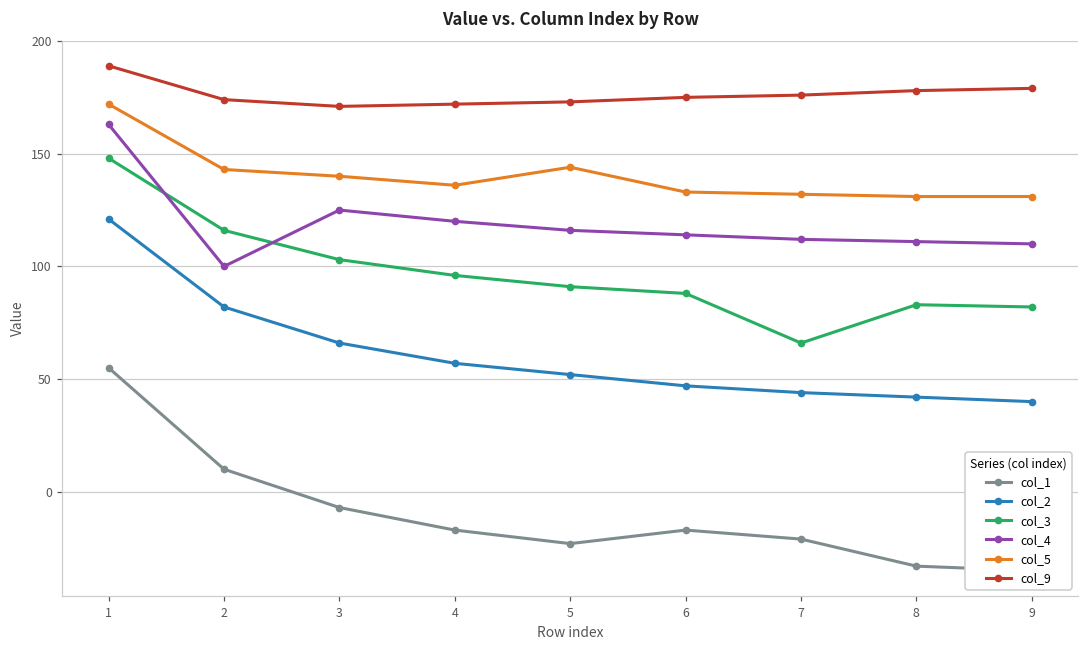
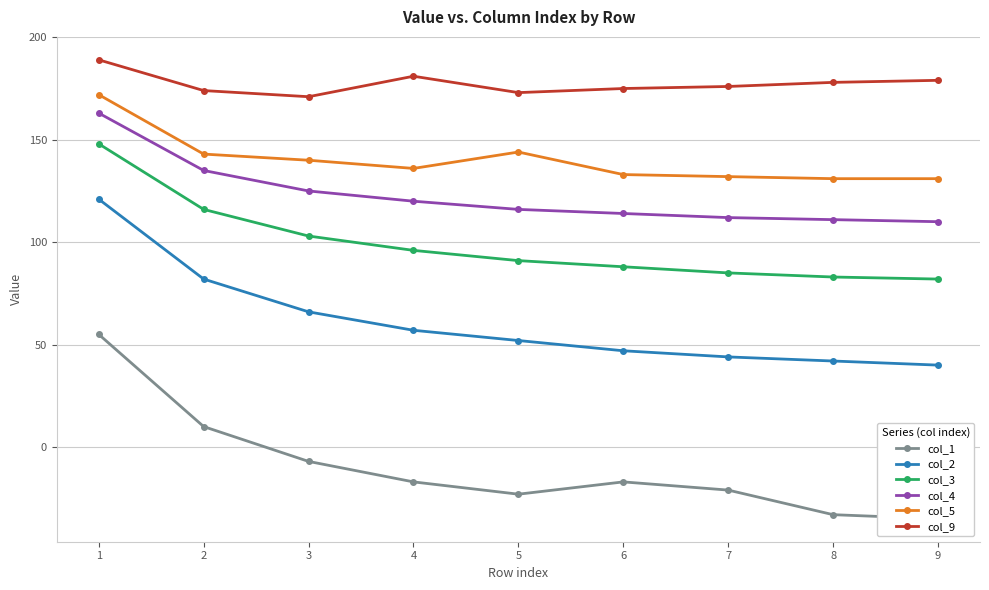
col_4, 2: 100 -> 135
col_9, 4: 172 -> 181
col_3, 7: 66 -> 85
